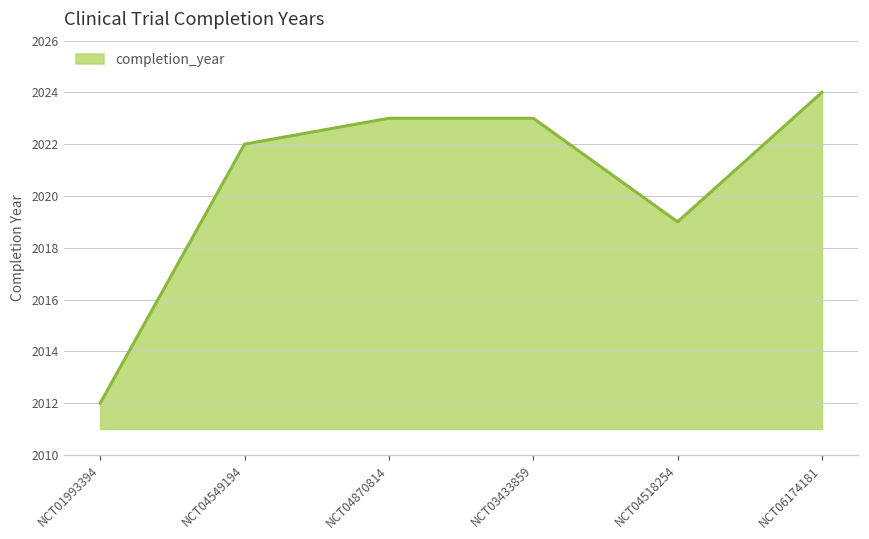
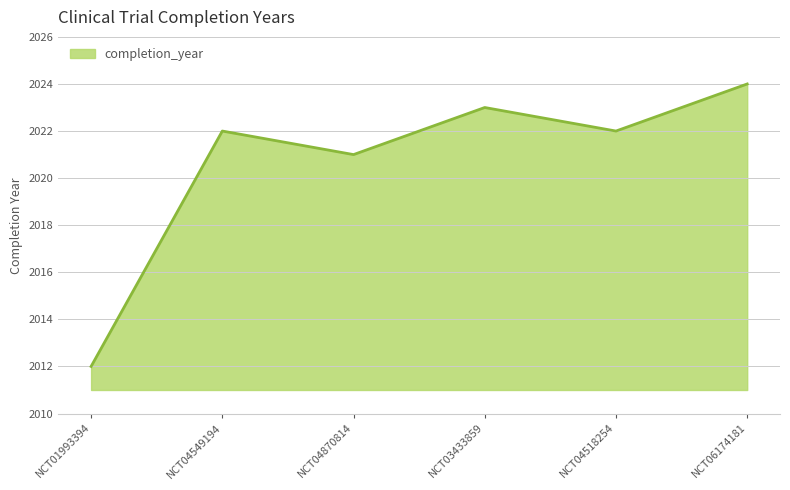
NCT04870814: 2023 -> 2021
NCT04518254: 2019 -> 2022
